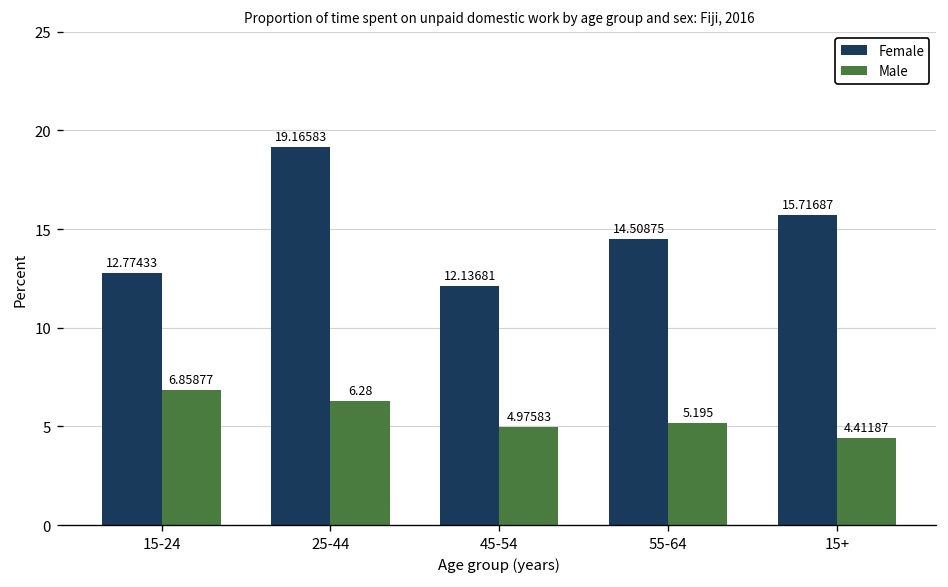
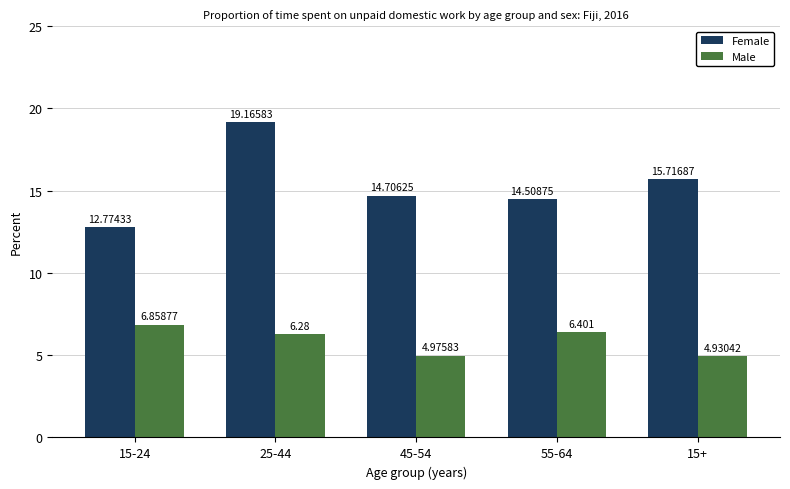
Female, 45-54: 12.13681 -> 14.70625
Male, 55-64: 5.195 -> 6.401
Male, 15+: 4.41187 -> 4.93042
